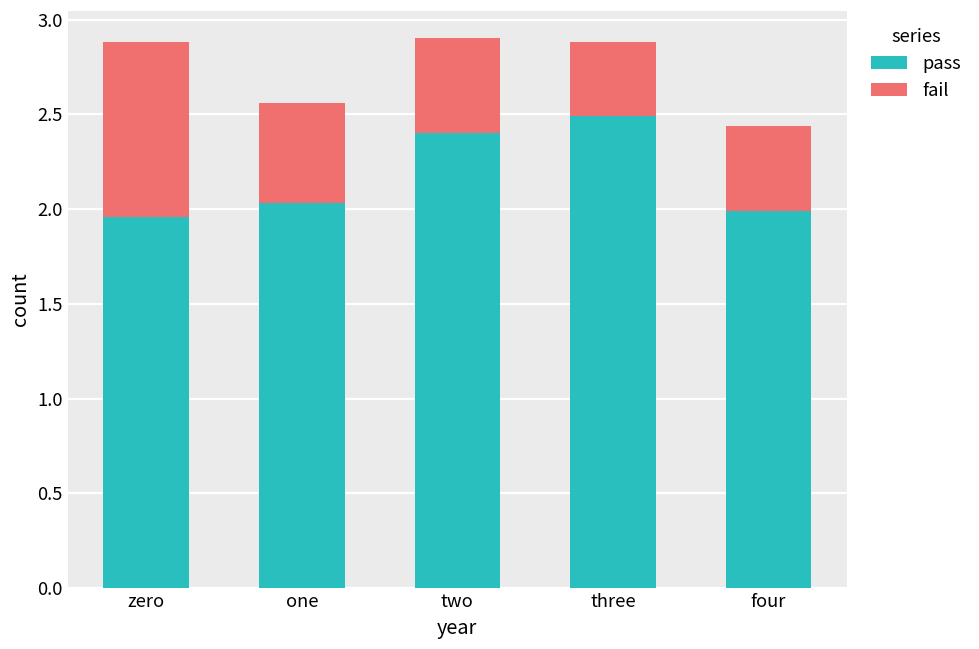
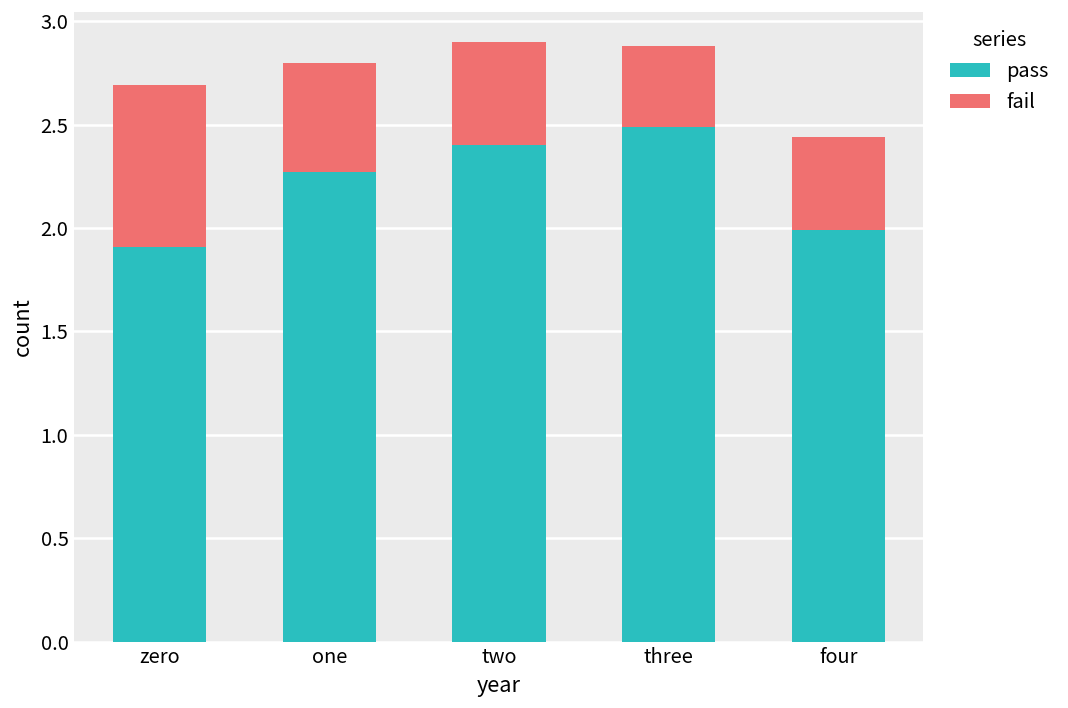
pass, zero: 1.96 -> 1.91
fail, zero: 0.92 -> 0.78
pass, one: 2.03 -> 2.27
